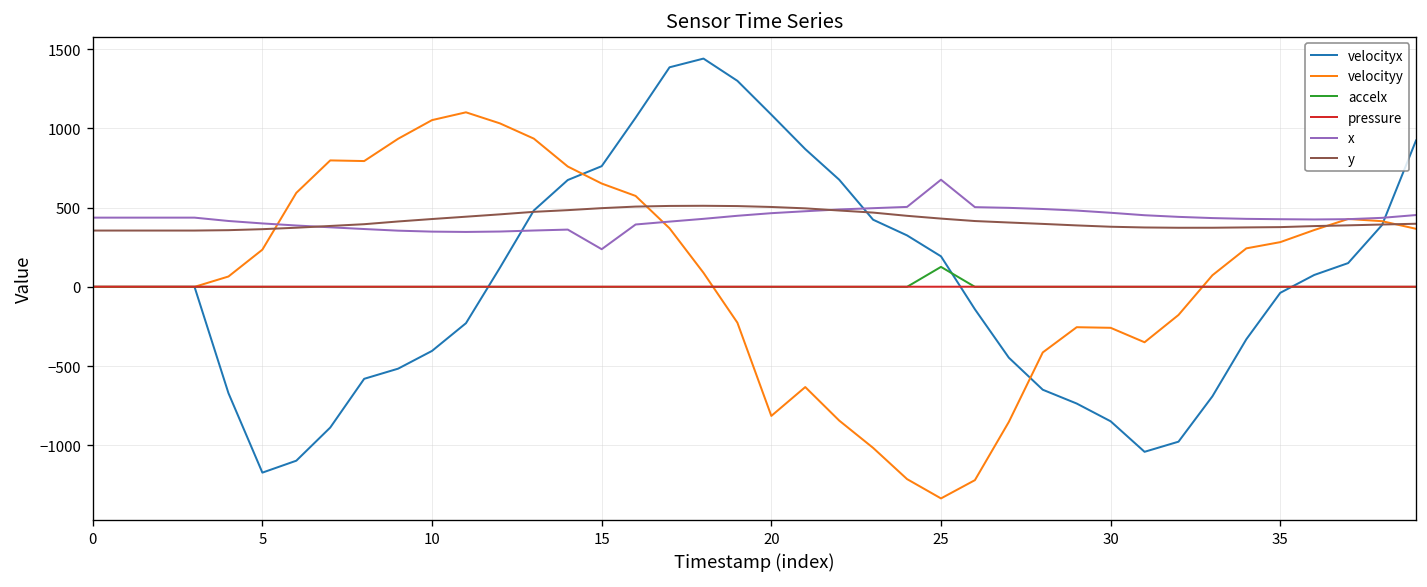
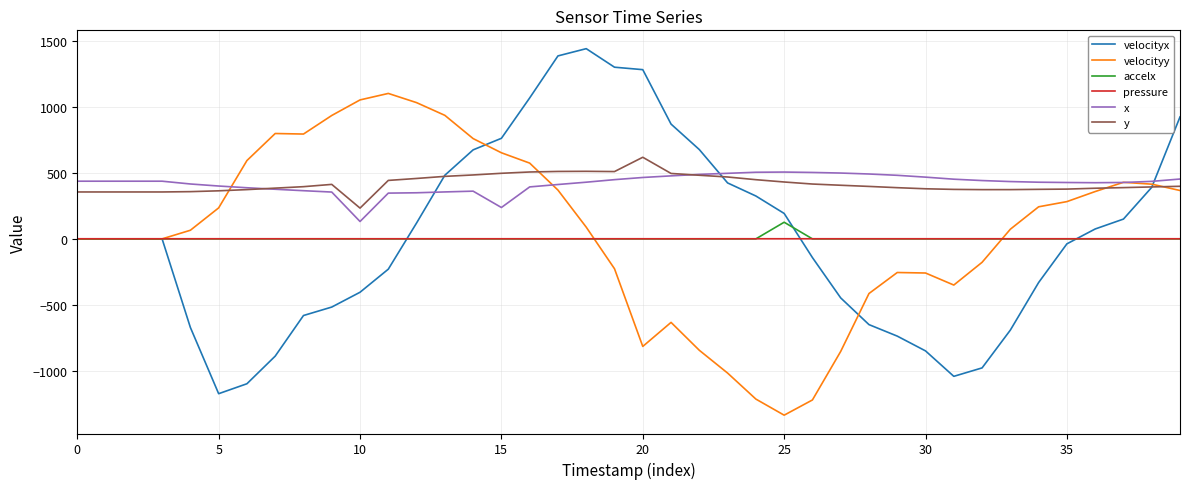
x, 10: 350 -> 130
y, 10: 430 -> 230
velocityx, 20: 1090 -> 1280
y, 20: 500 -> 620
x, 25: 680 -> 510
